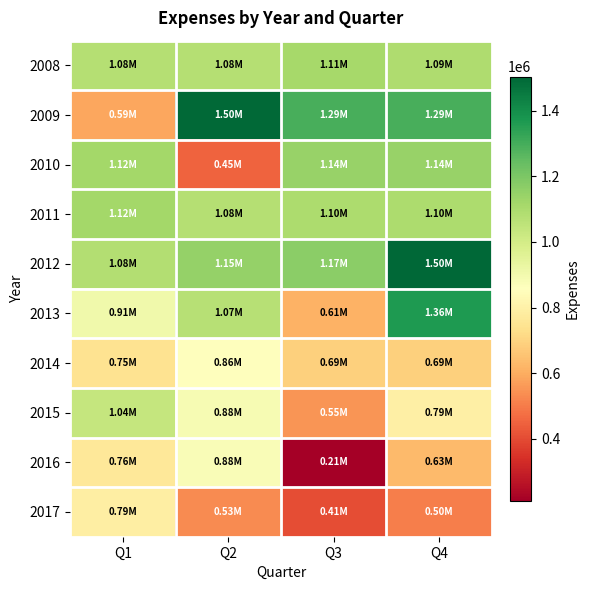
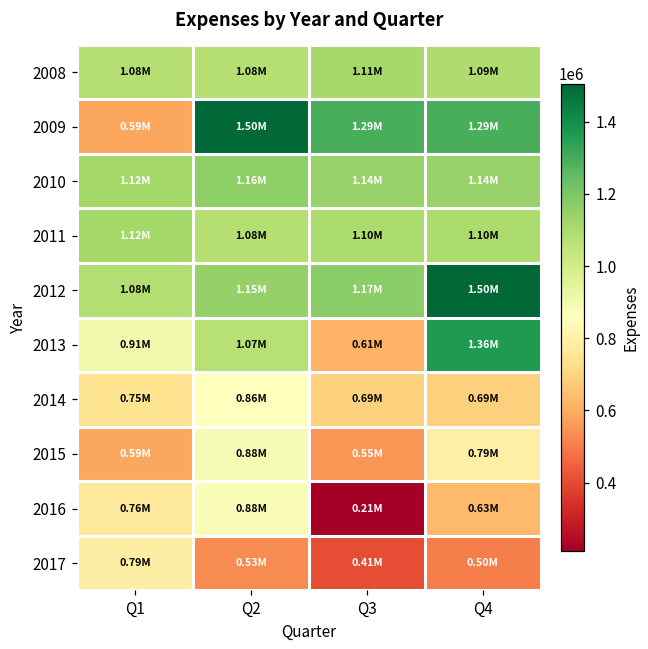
2010, Q2: 0.45M -> 1.16M
2015, Q1: 1.04M -> 0.59M
